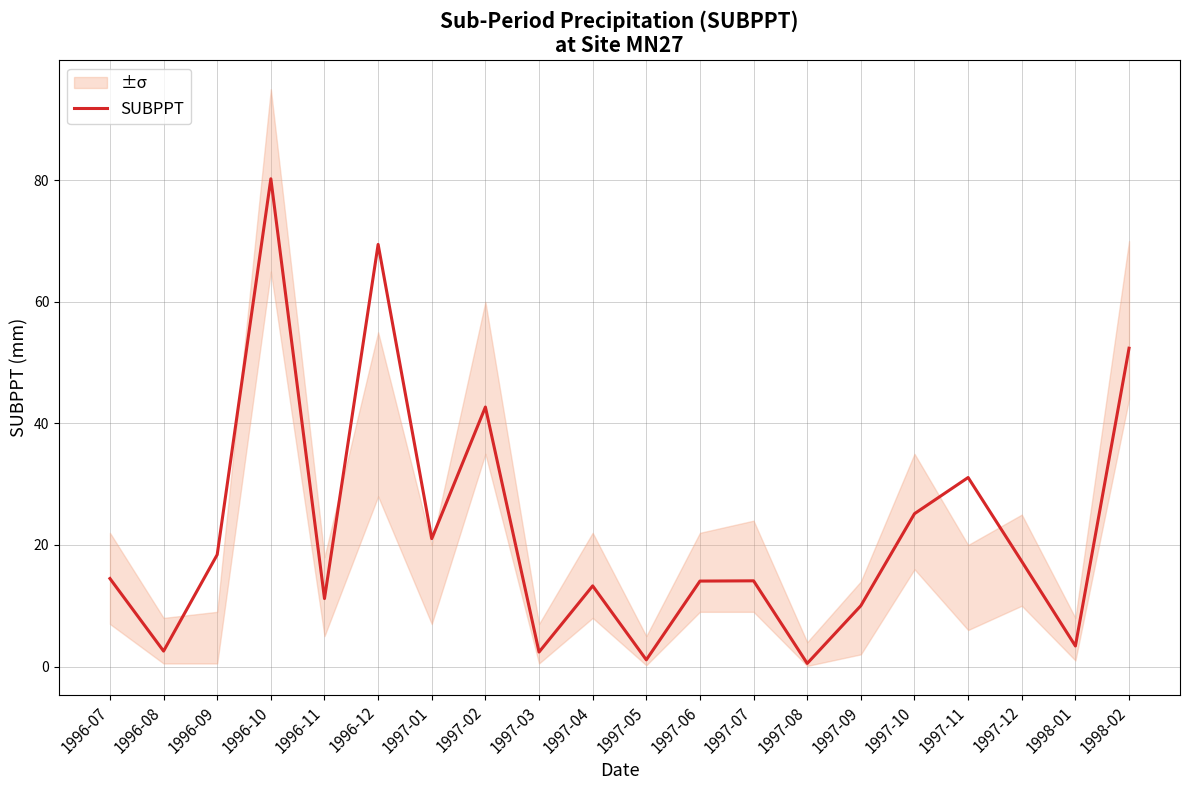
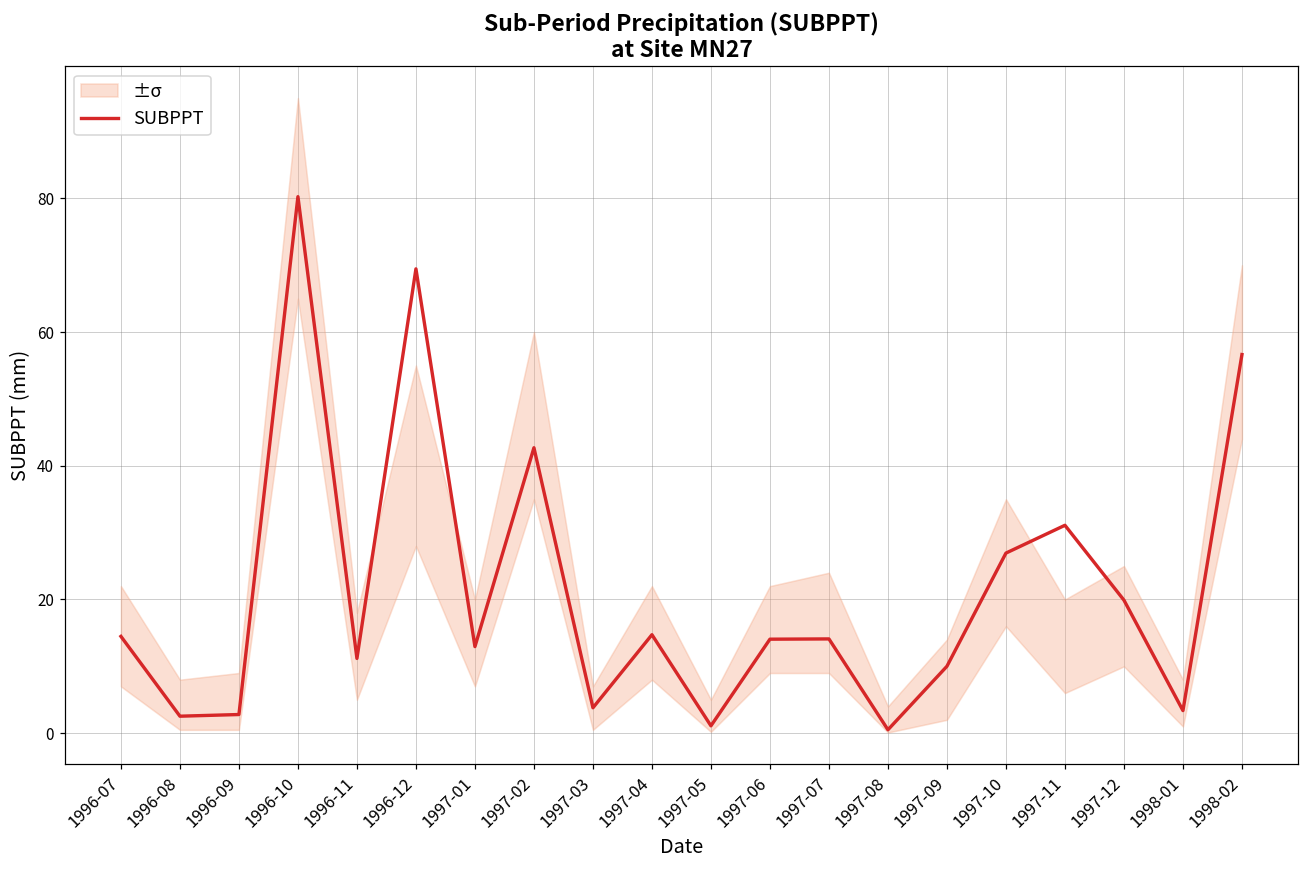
SUBPPT, 1996-09: 18 -> 3
SUBPPT, 1997-01: 21 -> 13
SUBPPT, 1997-03: 2 -> 4
SUBPPT, 1997-04: 13 -> 15
SUBPPT, 1997-10: 25 -> 27
SUBPPT, 1997-12: 17 -> 20
SUBPPT, 1998-02: 52 -> 57
